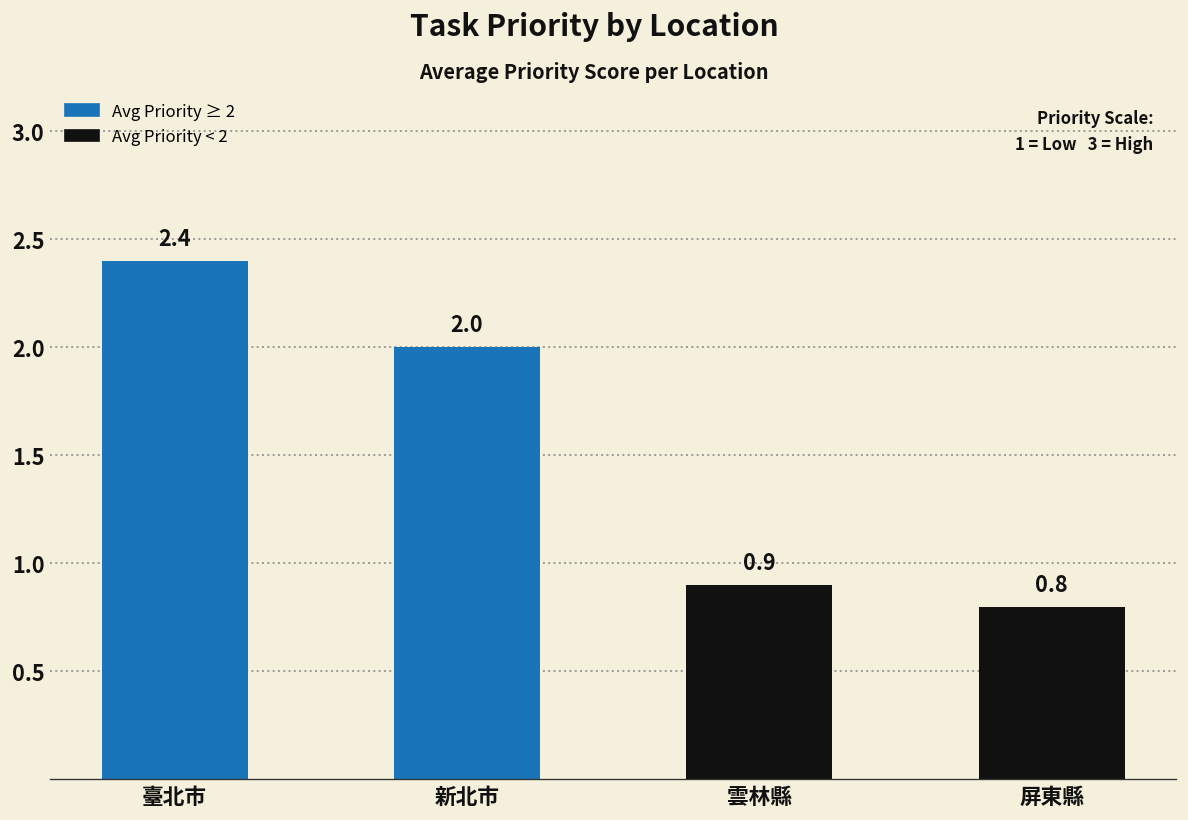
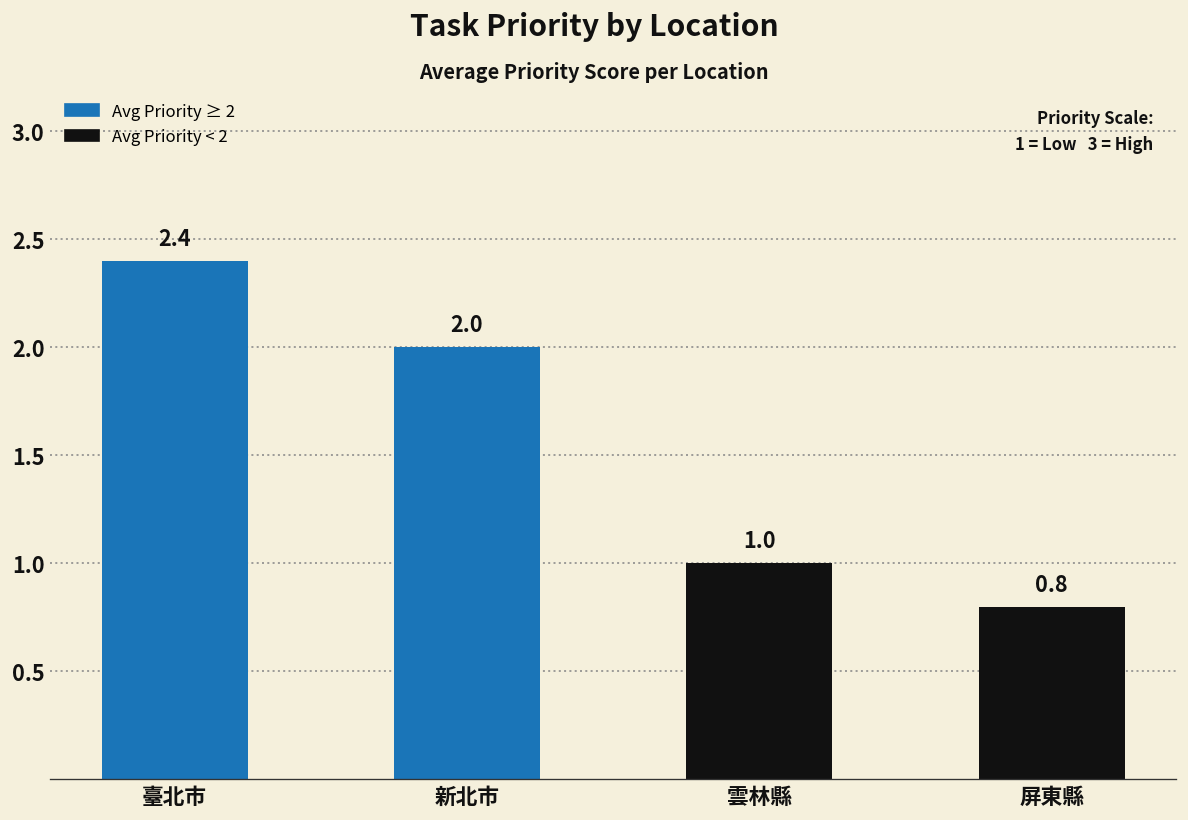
雲林縣: 0.9 -> 1.0
